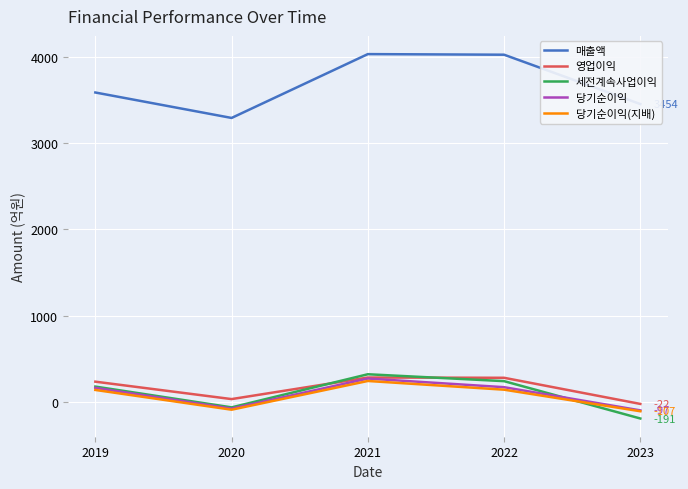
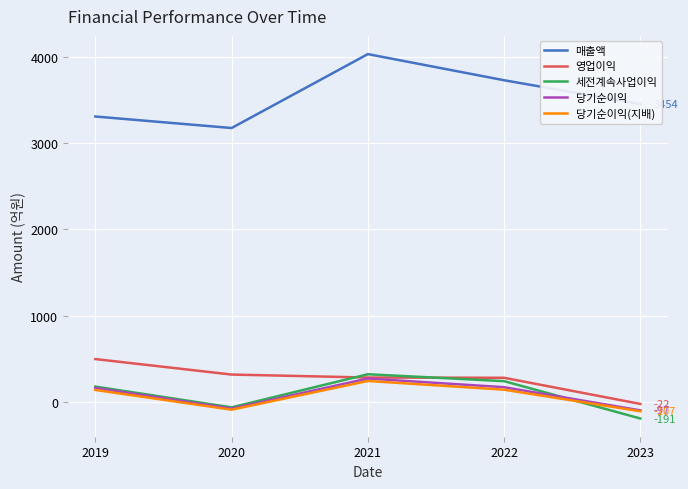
매출액, 2019: 3600 -> 3300
영업이익, 2019: 200 -> 500
매출액, 2020: 3300 -> 3200
영업이익, 2020: 0 -> 300
매출액, 2022: 4000 -> 3700
